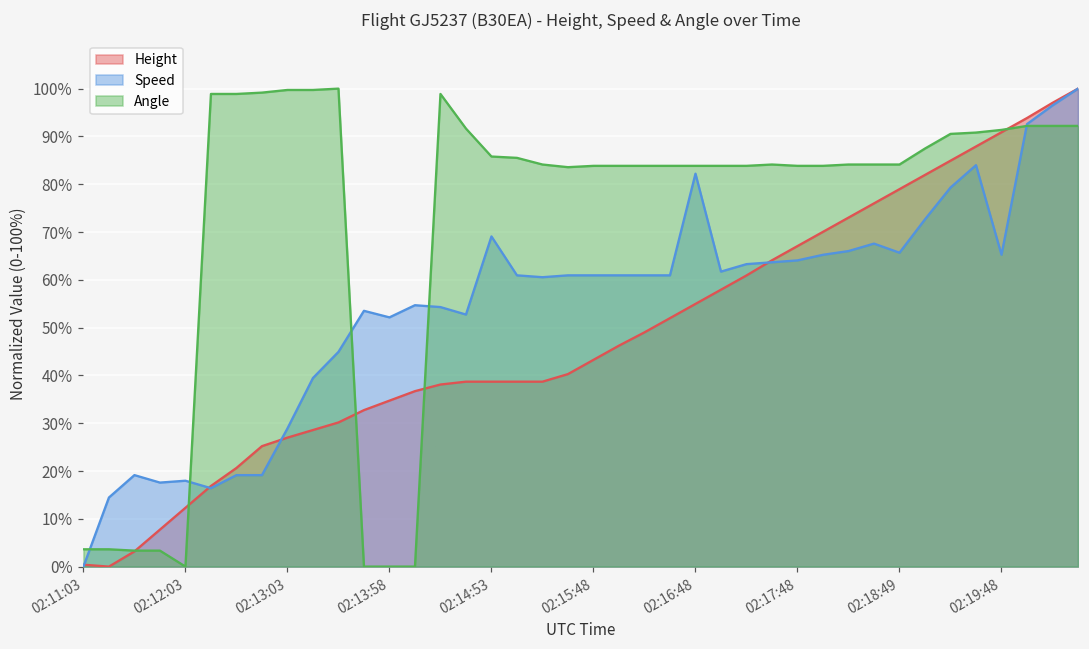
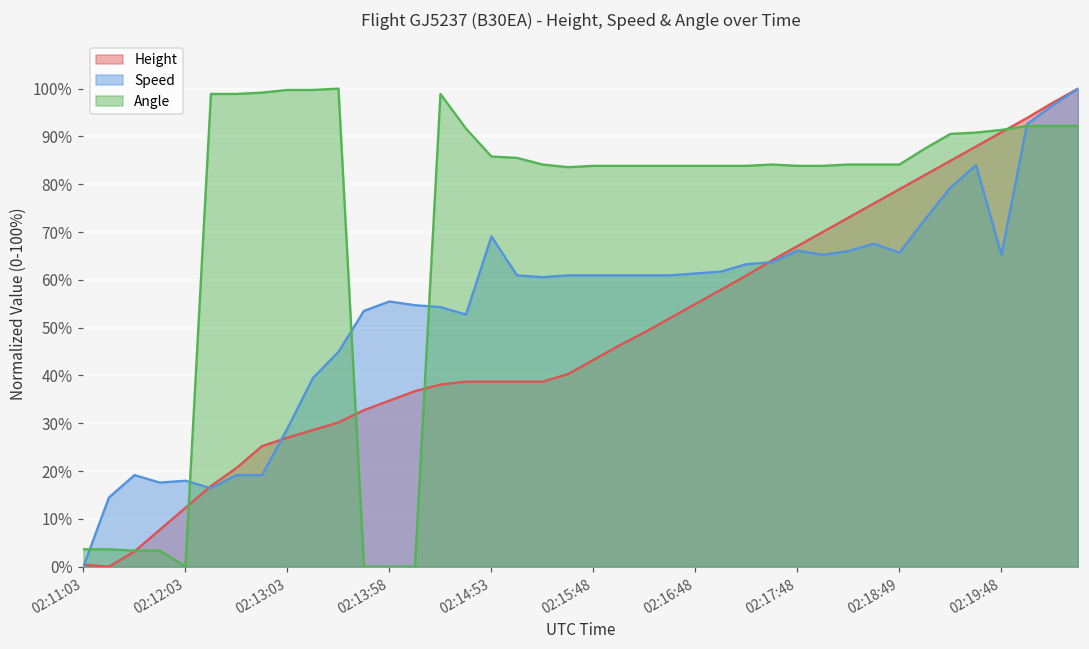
Speed, 02:13:58: 52% -> 55%
Speed, 02:16:48: 82% -> 61%
Speed, 02:17:48: 64% -> 66%
